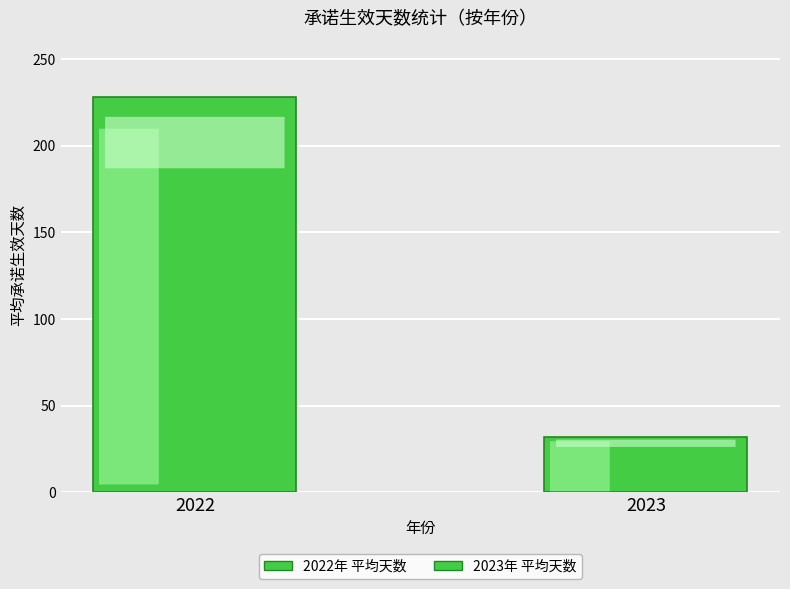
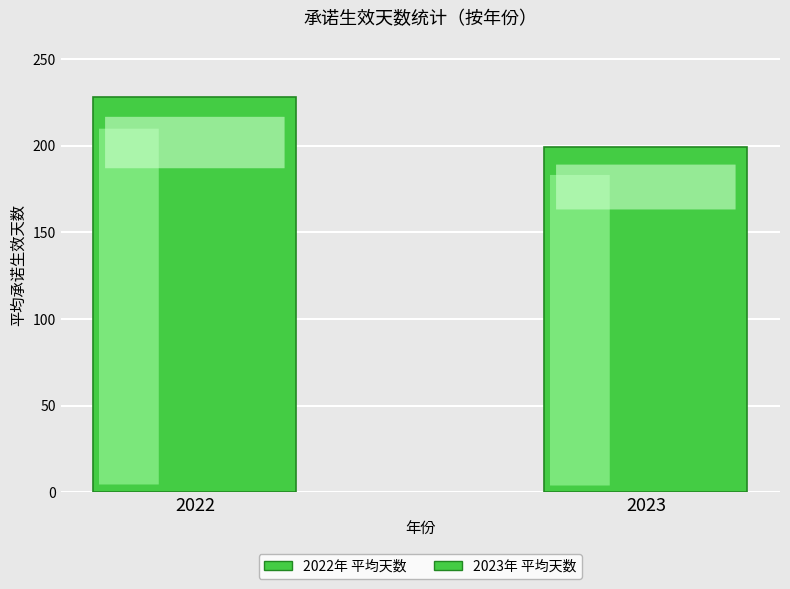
2023: 32 -> 199
